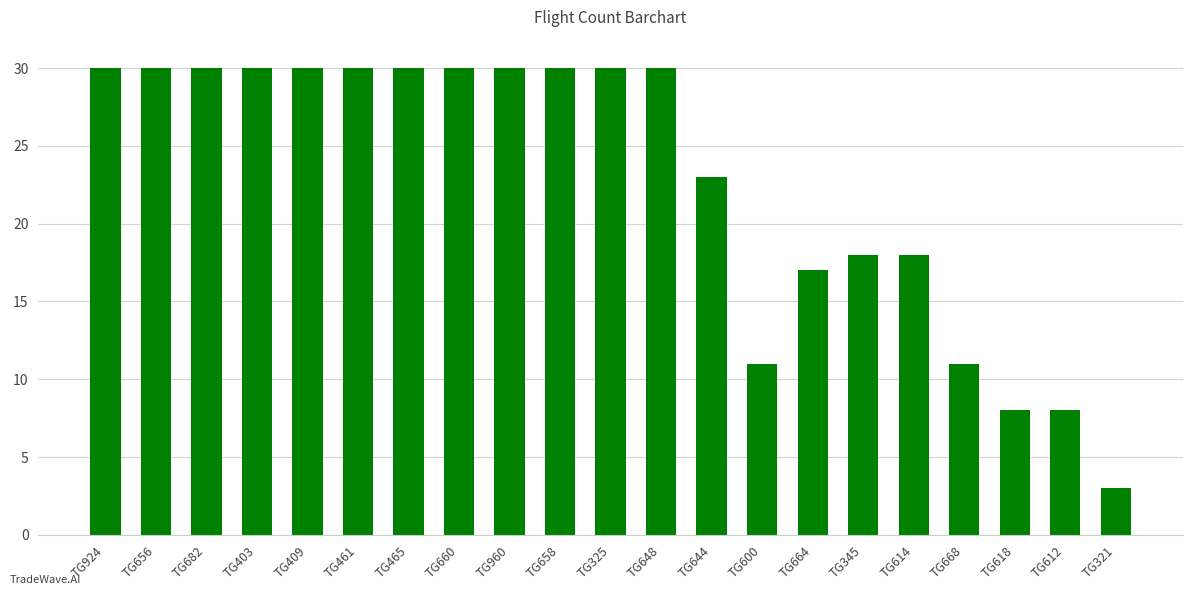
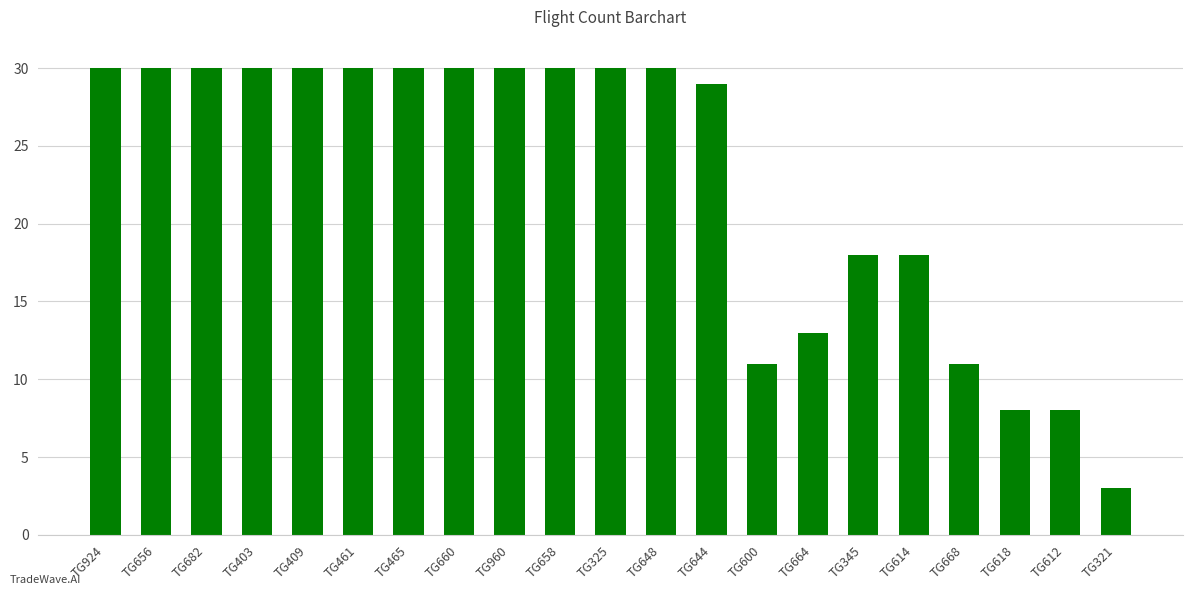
TG644: 23 -> 29
TG664: 17 -> 13
